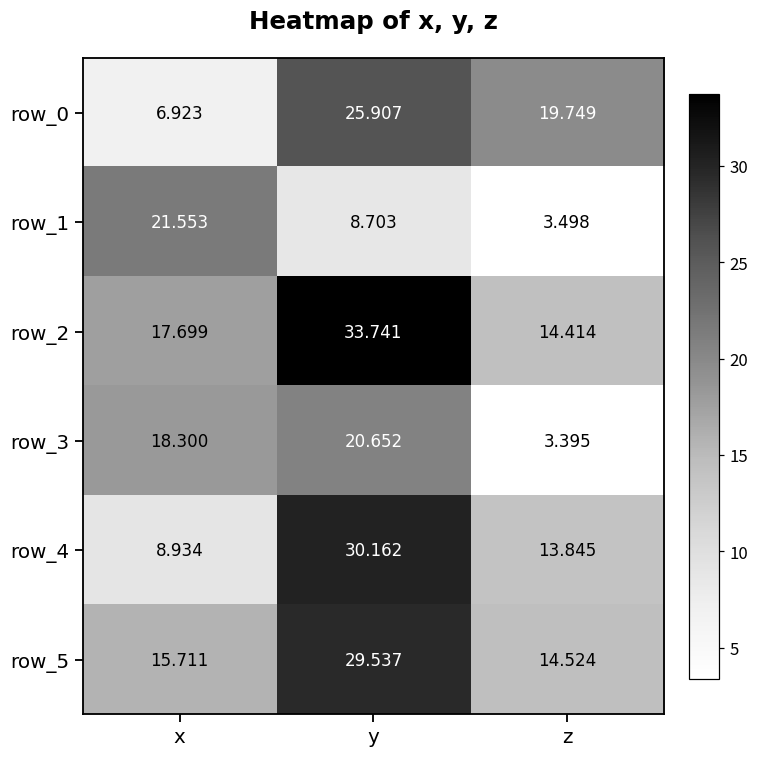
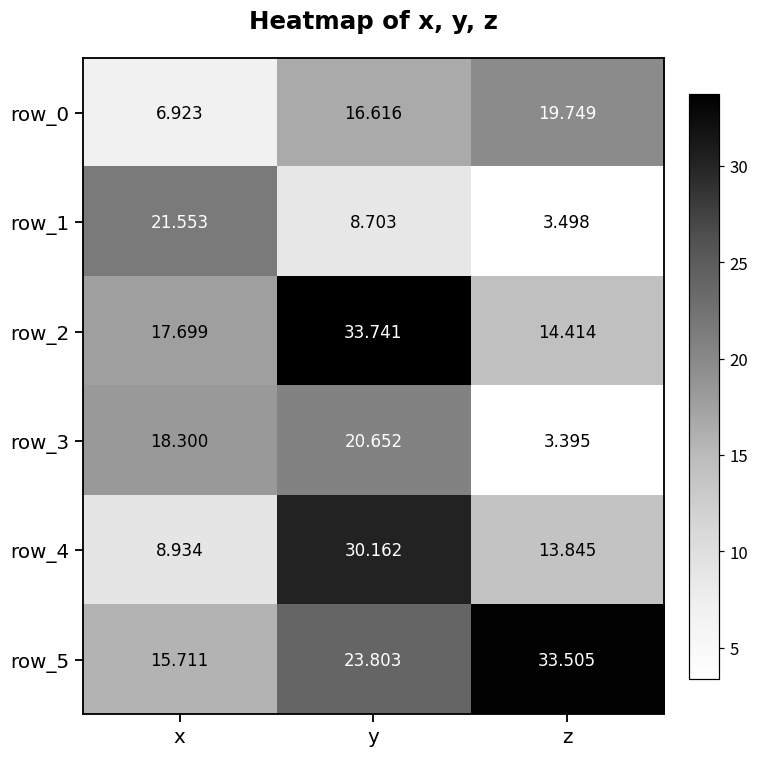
row_0, y: 25.907 -> 16.616
row_5, y: 29.537 -> 23.803
row_5, z: 14.524 -> 33.505
